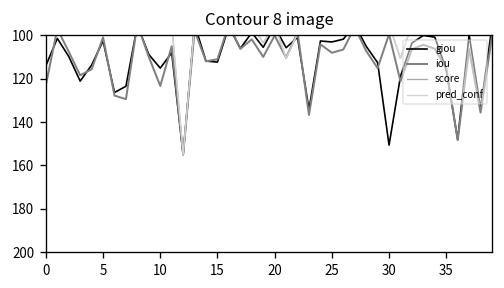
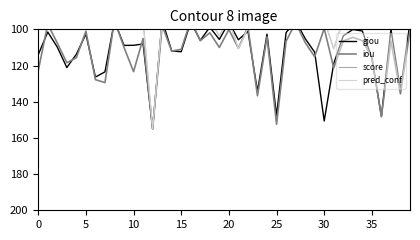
giou, 10: 115 -> 109
giou, 25: 103 -> 148
iou, 25: 108 -> 152
